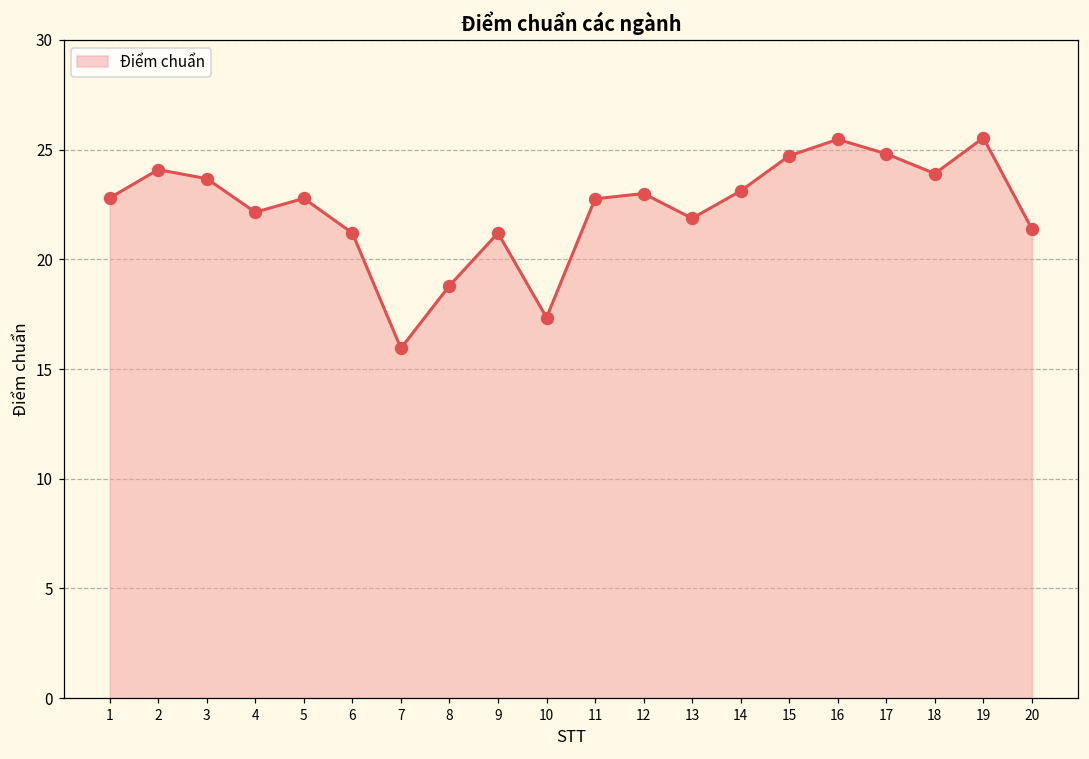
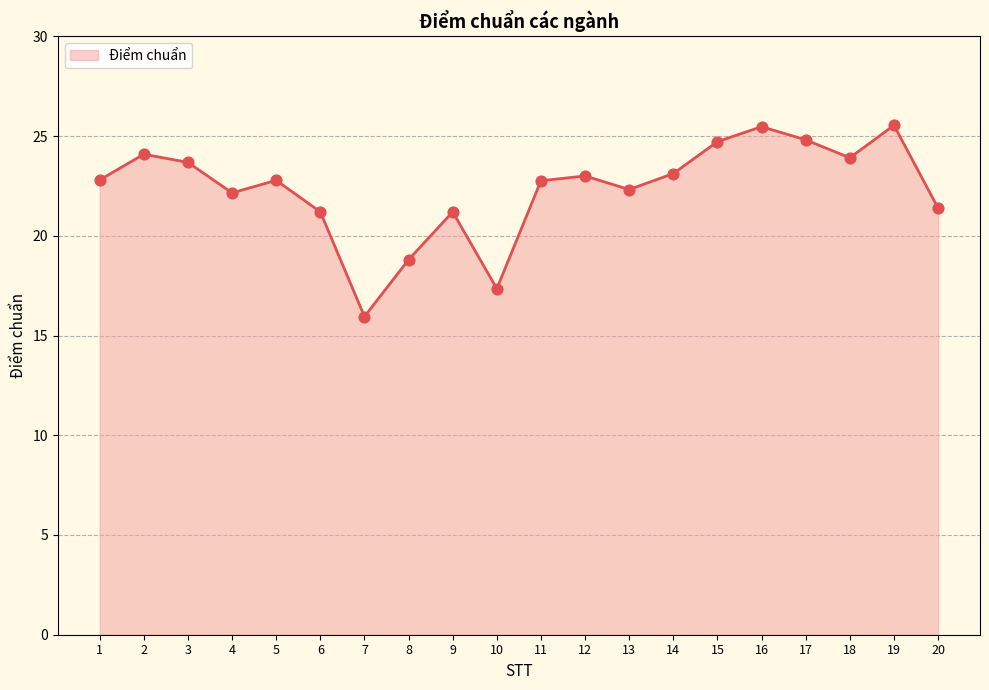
13: 21.9 -> 22.3
